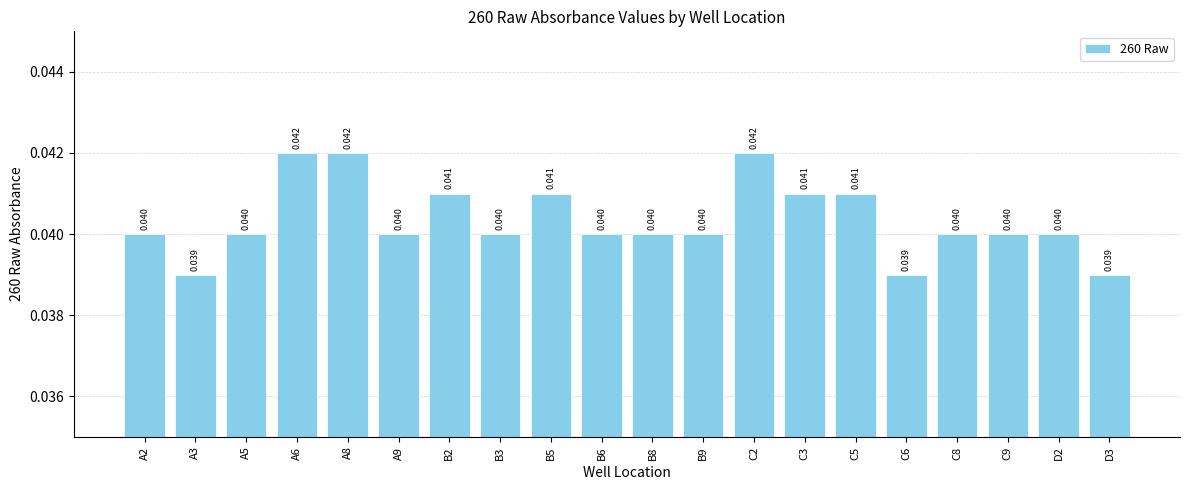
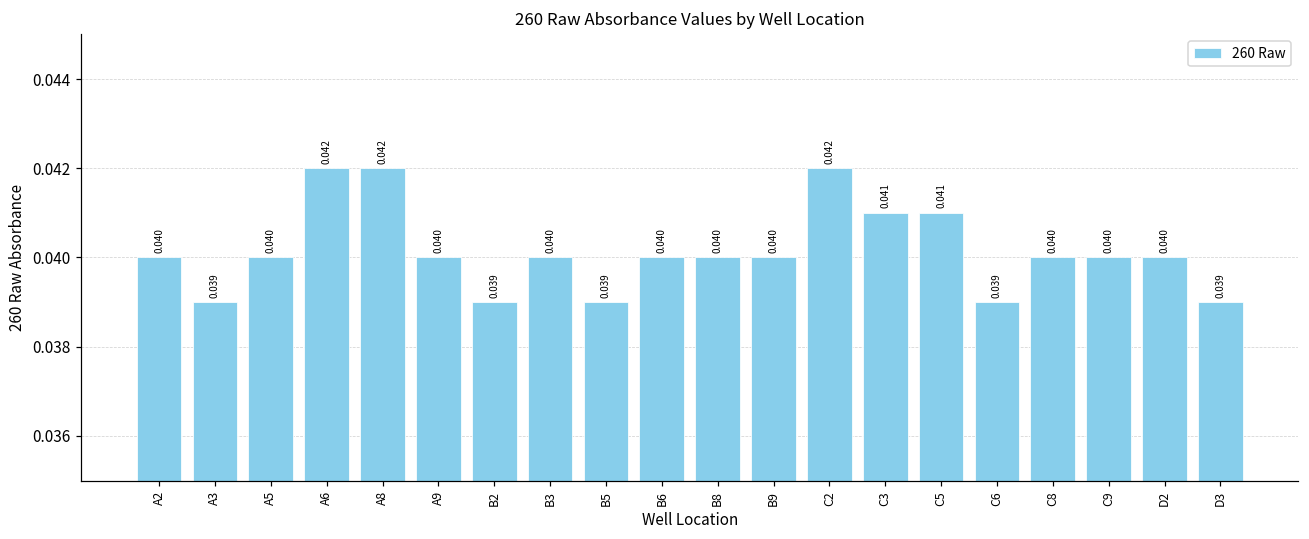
B2: 0.041 -> 0.039
B5: 0.041 -> 0.039
